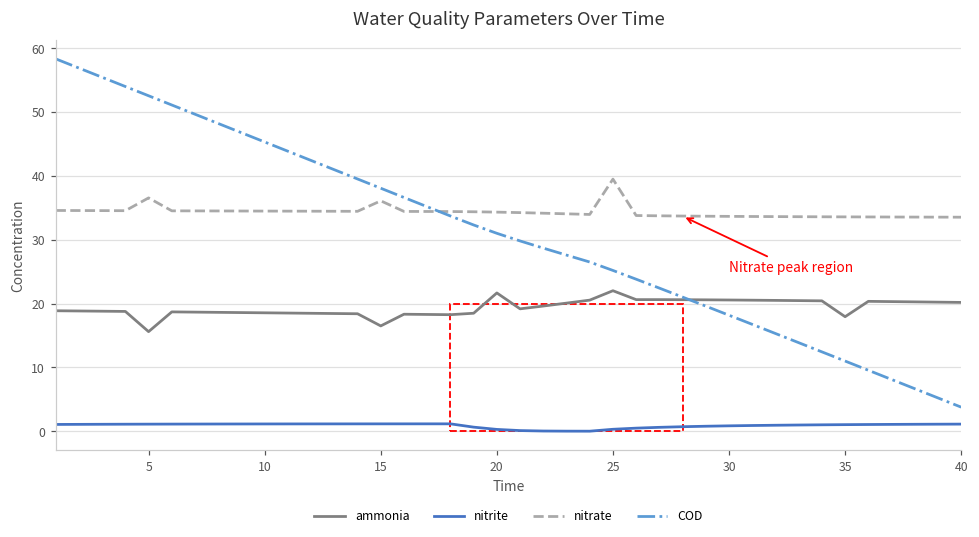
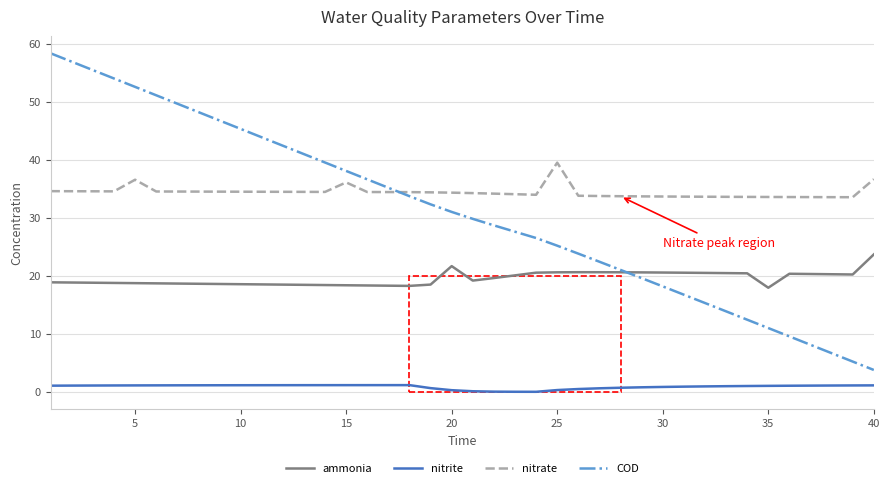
ammonia, 5: 16 -> 19
ammonia, 15: 17 -> 18
ammonia, 25: 22 -> 21
ammonia, 40: 20 -> 24
nitrate, 40: 34 -> 37
